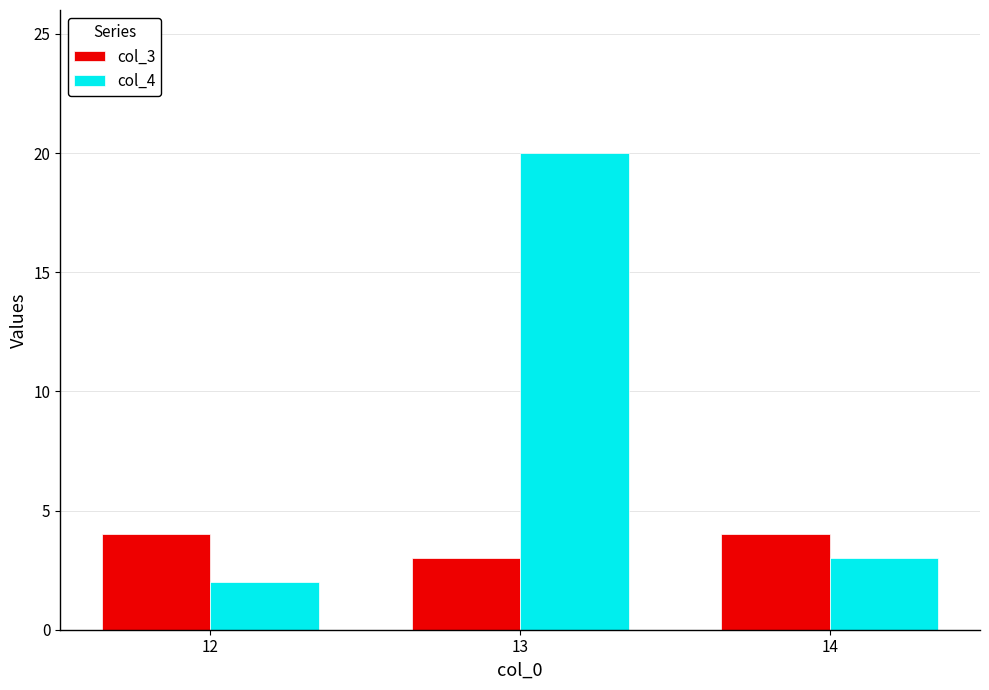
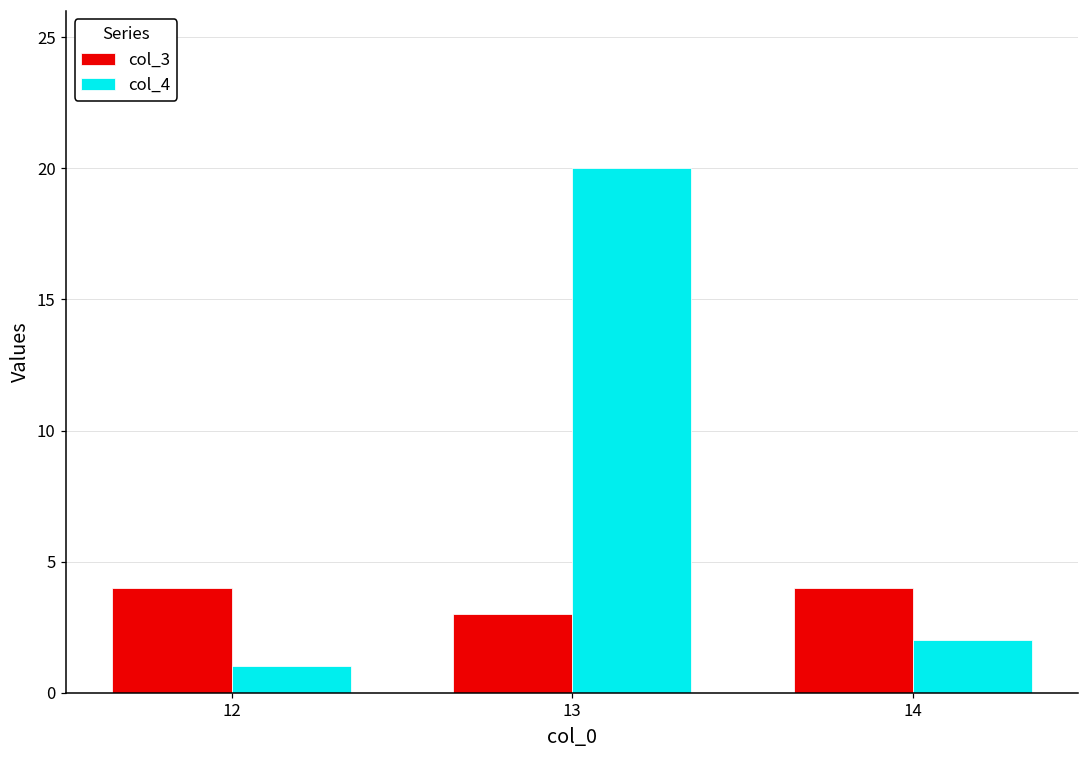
col_4, 12: 2 -> 1
col_4, 14: 3 -> 2
